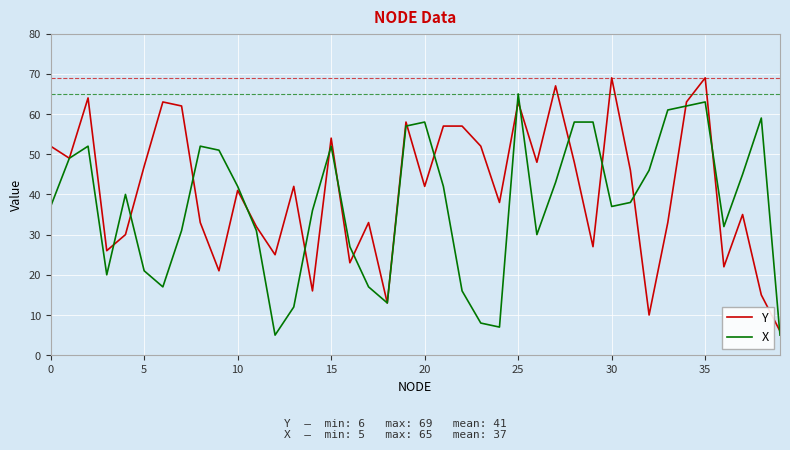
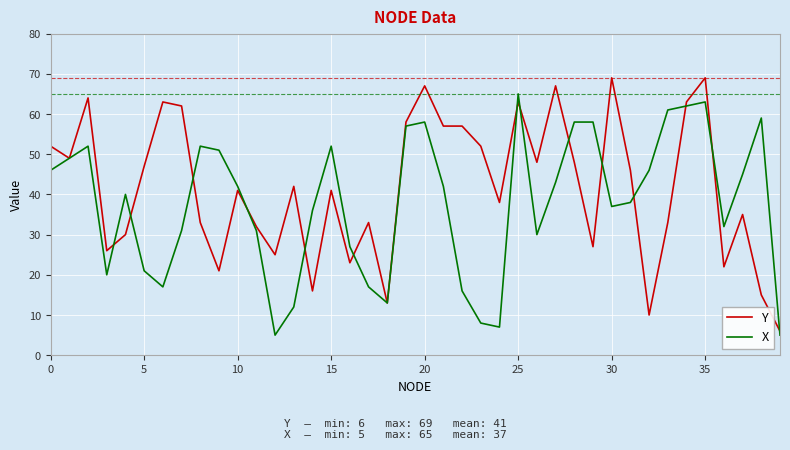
X, 0: 37 -> 46
Y, 15: 54 -> 41
Y, 20: 42 -> 67
